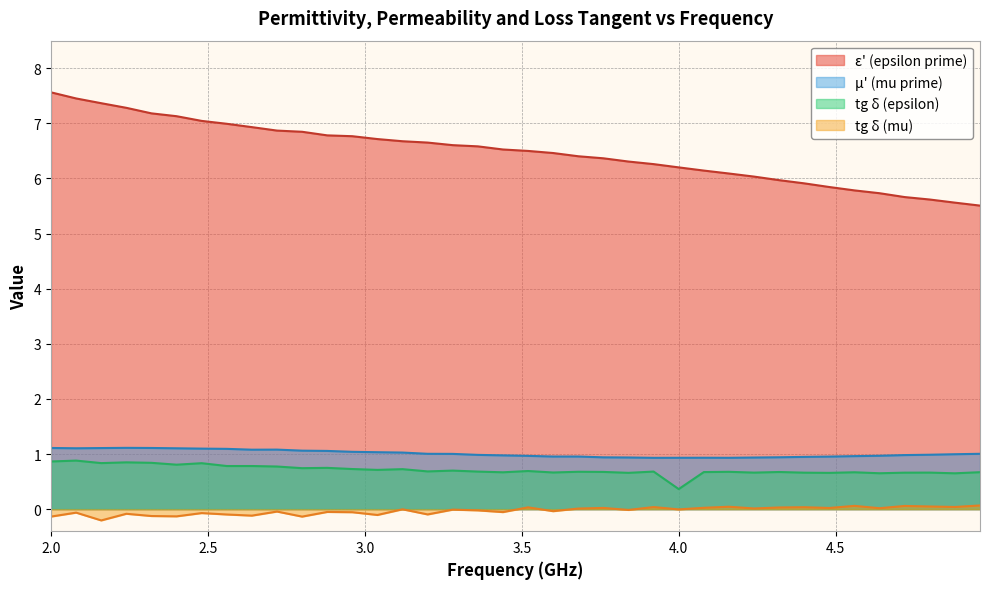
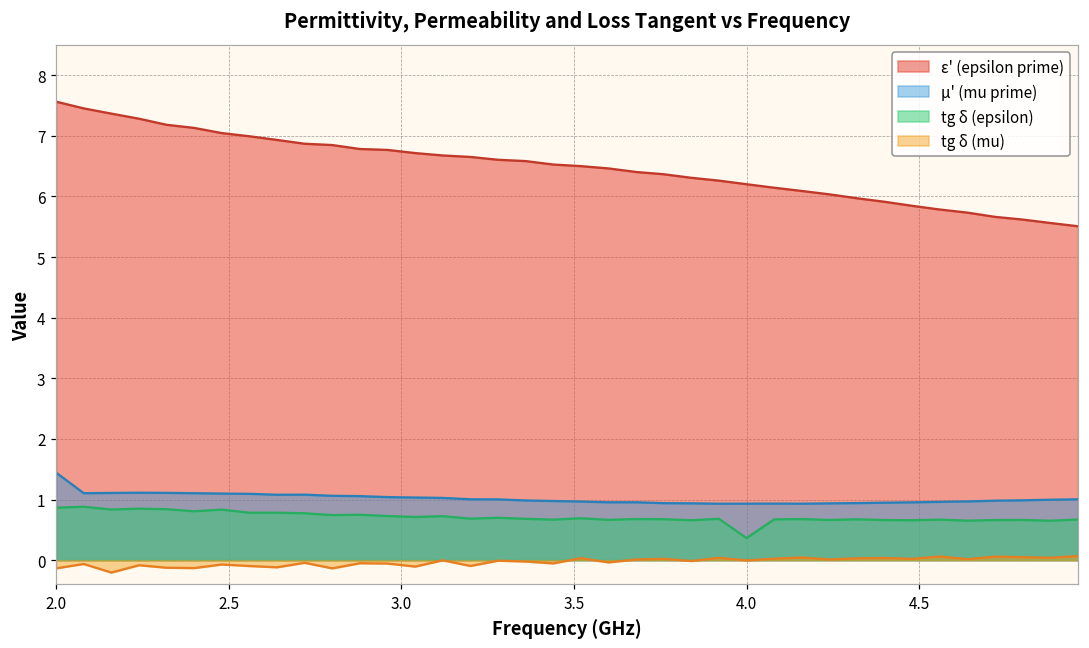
μ' (mu prime), 2.0: 1.1 -> 1.4
